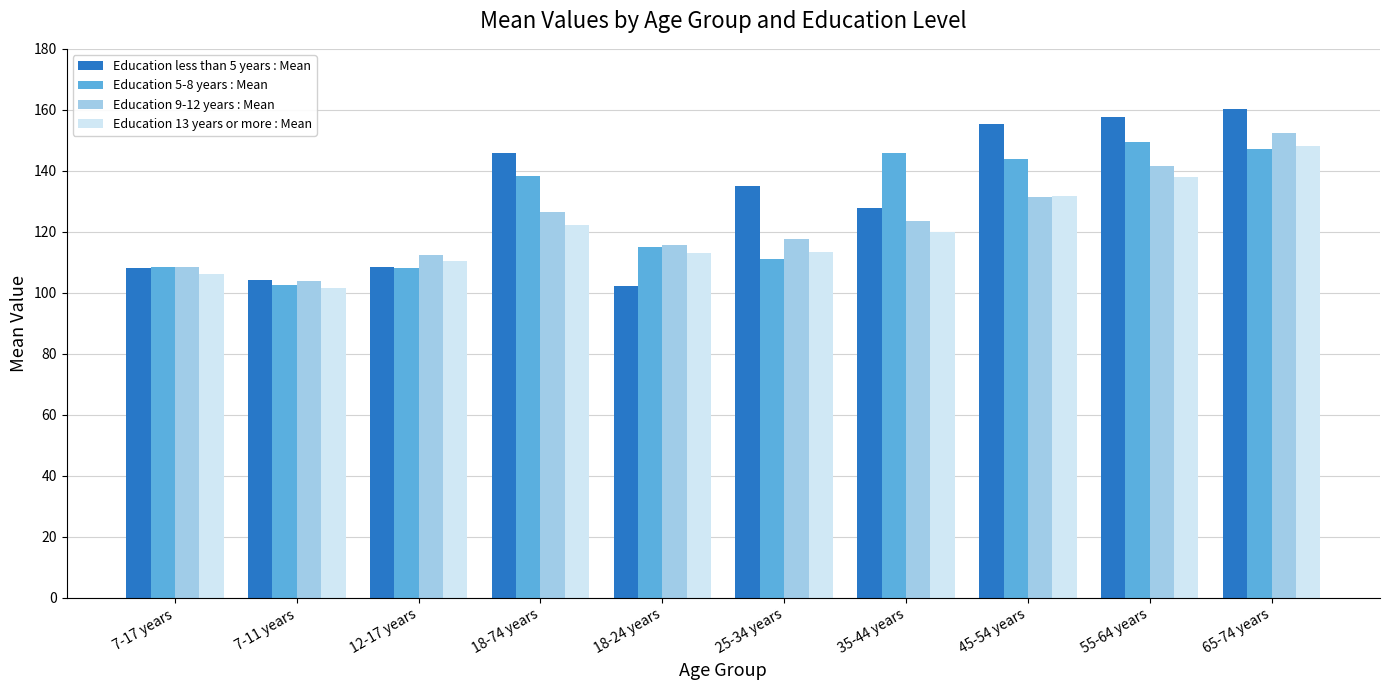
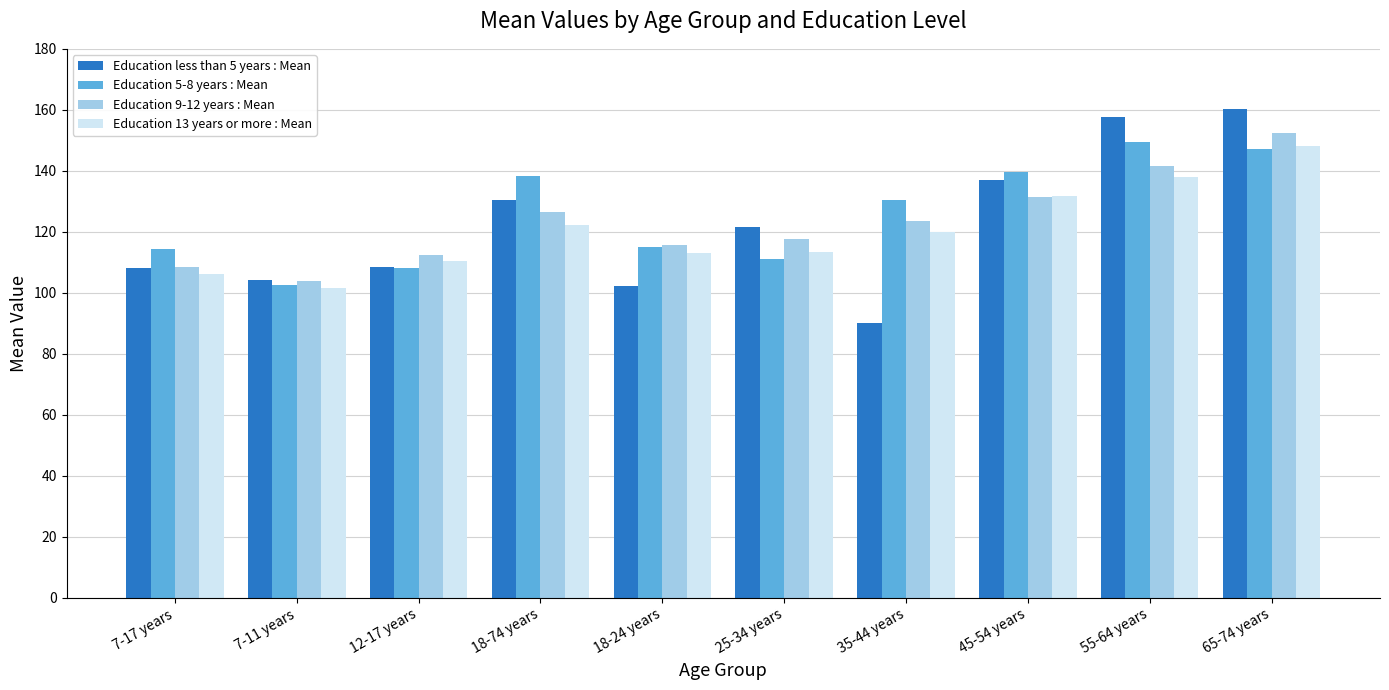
Education 5-8 years : Mean, 7-17 years: 109 -> 114
Education less than 5 years : Mean, 18-74 years: 146 -> 130
Education less than 5 years : Mean, 25-34 years: 135 -> 122
Education less than 5 years : Mean, 35-44 years: 128 -> 90
Education 5-8 years : Mean, 35-44 years: 146 -> 130
Education less than 5 years : Mean, 45-54 years: 156 -> 137
Education 5-8 years : Mean, 45-54 years: 144 -> 140
